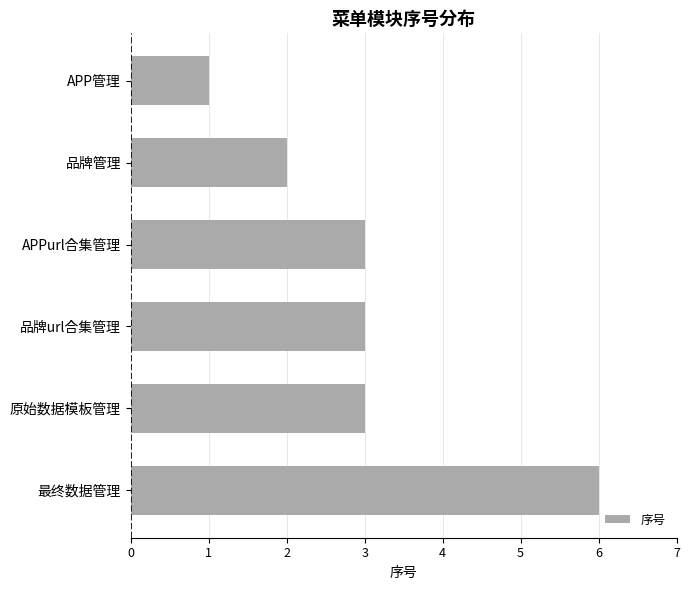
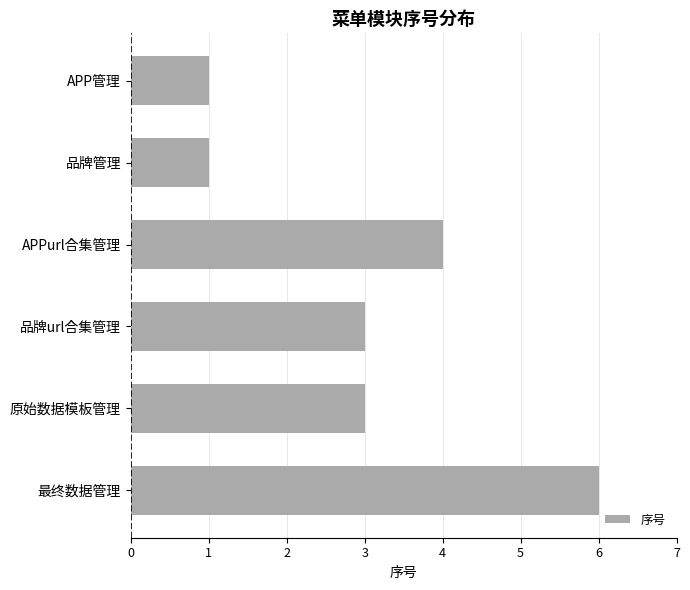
品牌管理: 2 -> 1
APPurl合集管理: 3 -> 4
